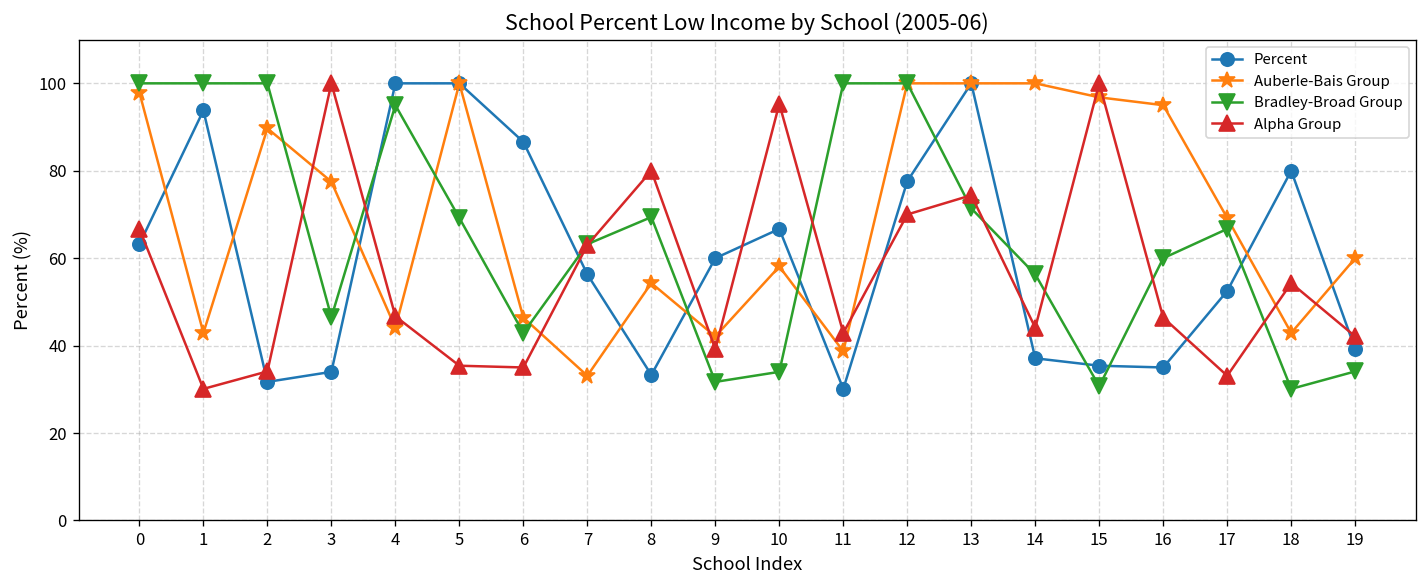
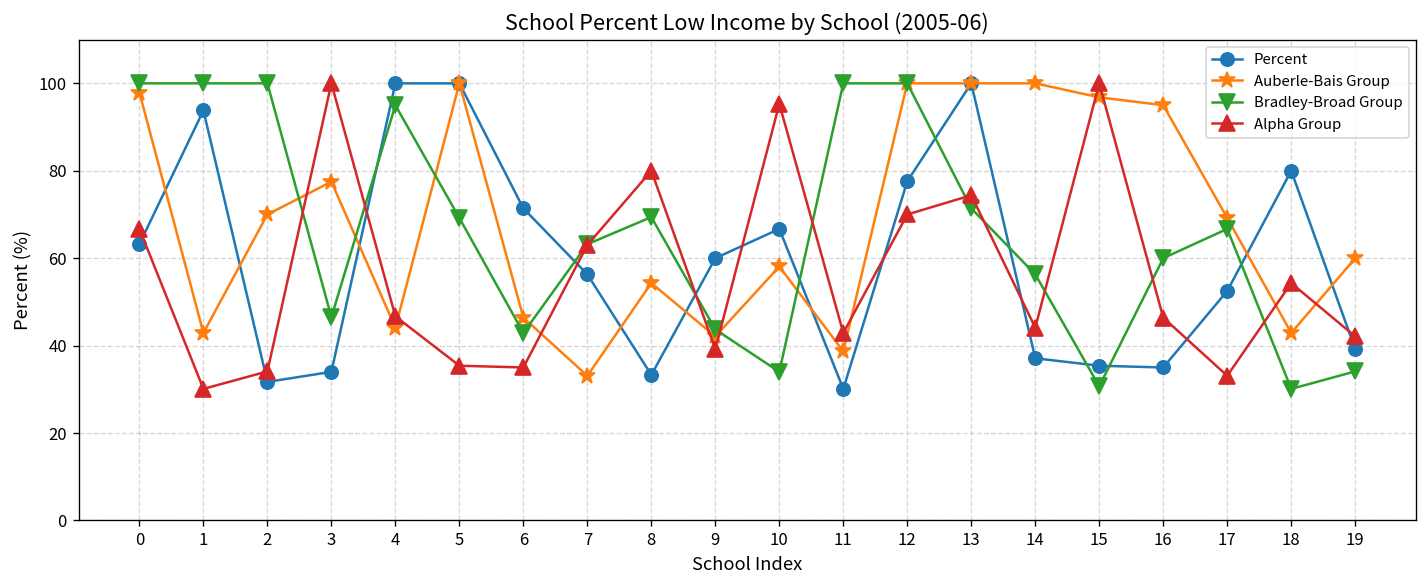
Auberle-Bais Group, 2: 90 -> 70
Percent, 6: 87 -> 71
Bradley-Broad Group, 9: 32 -> 44
